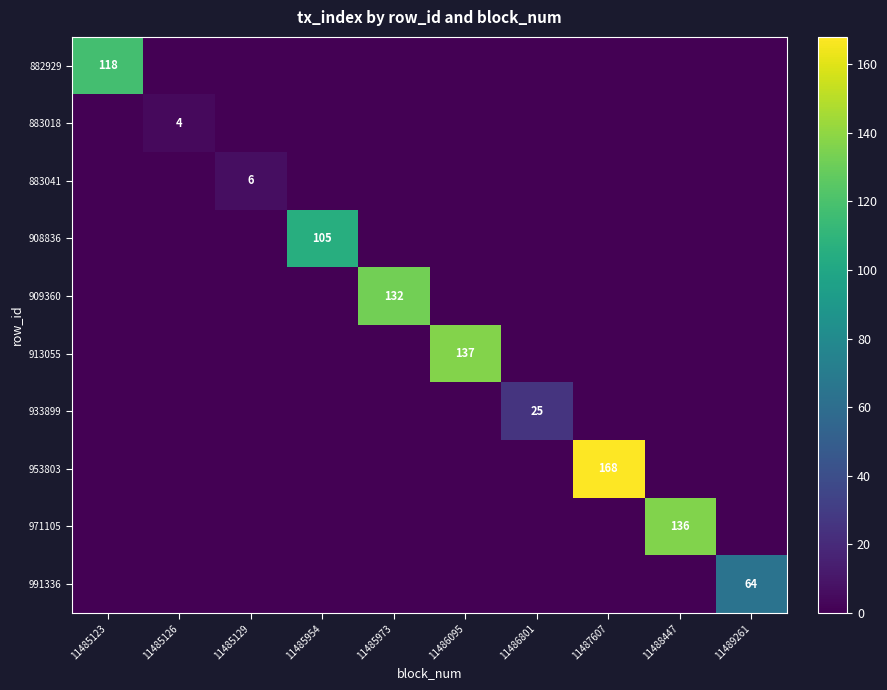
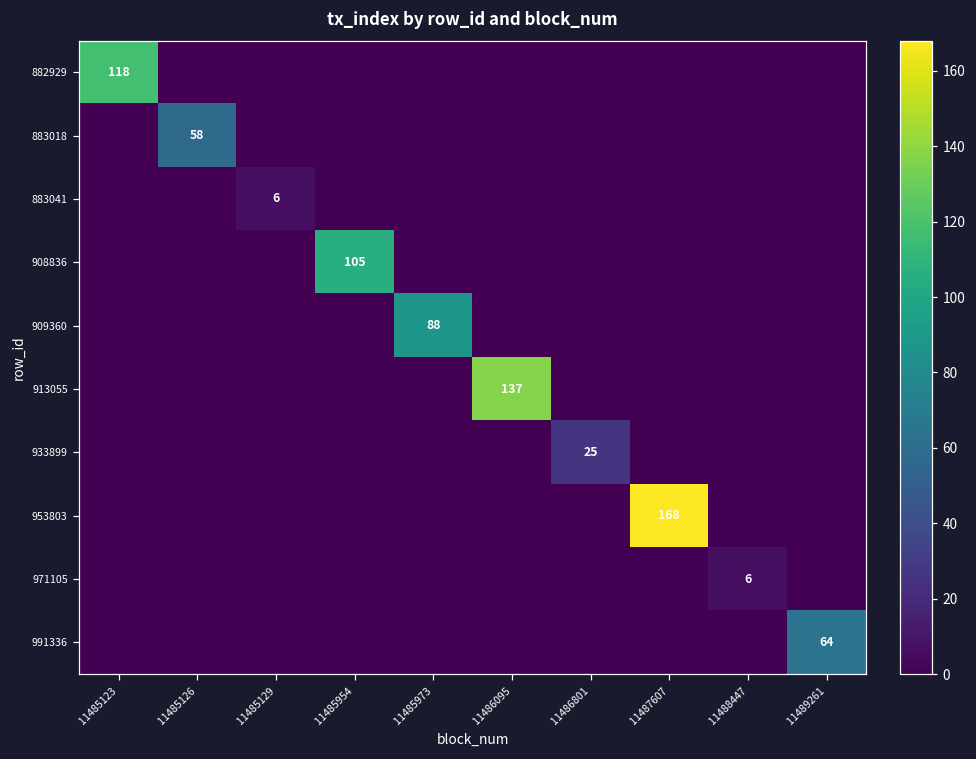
883018, 11485126: 4 -> 58
909360, 11485973: 132 -> 88
971105, 11488447: 136 -> 6
